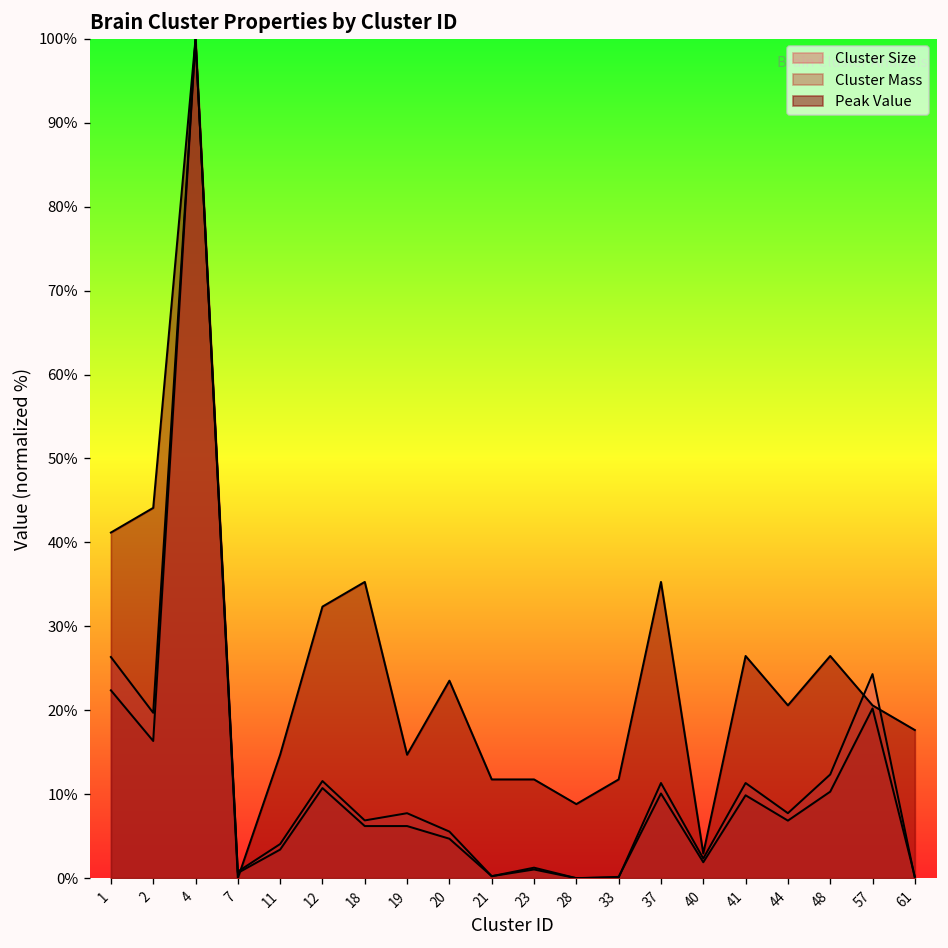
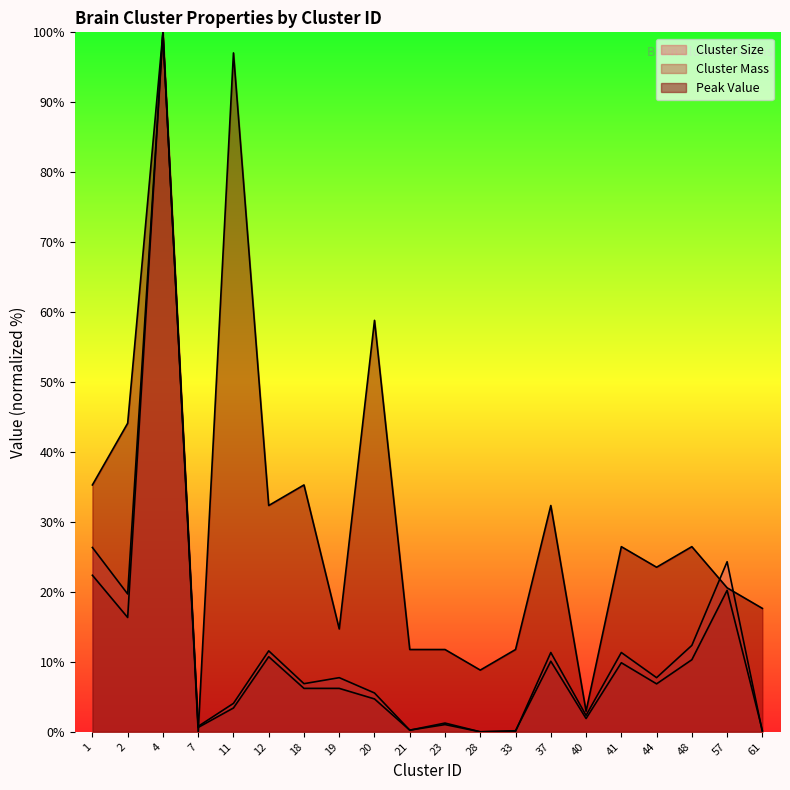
Peak Value, 1: 41% -> 35%
Peak Value, 11: 15% -> 97%
Peak Value, 20: 24% -> 59%
Peak Value, 37: 35% -> 32%
Peak Value, 44: 21% -> 24%
